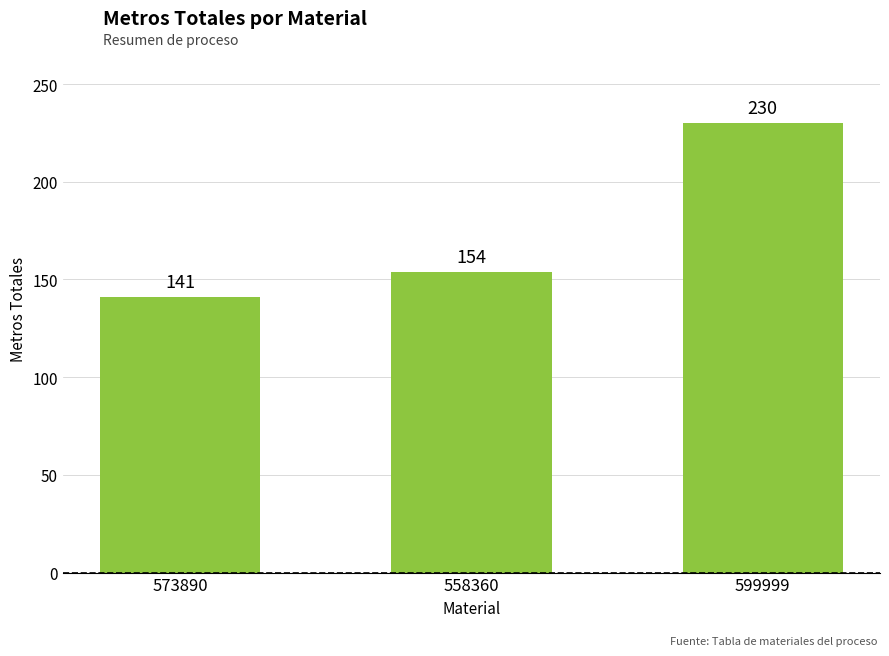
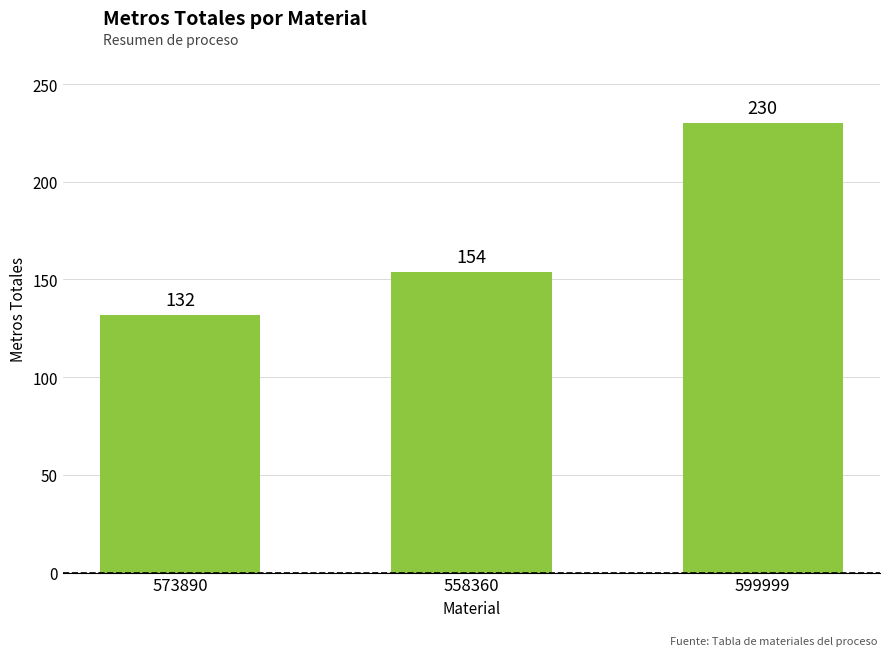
573890: 141 -> 132
